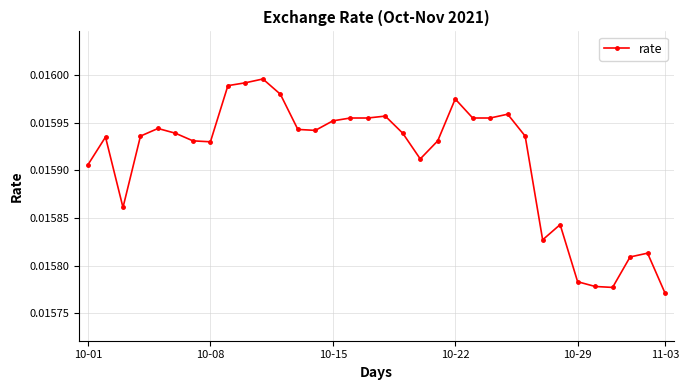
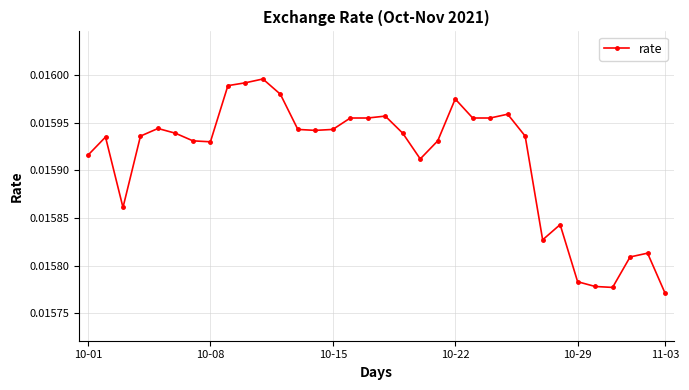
10-01: 0.01591 -> 0.01592
10-15: 0.01595 -> 0.01594
